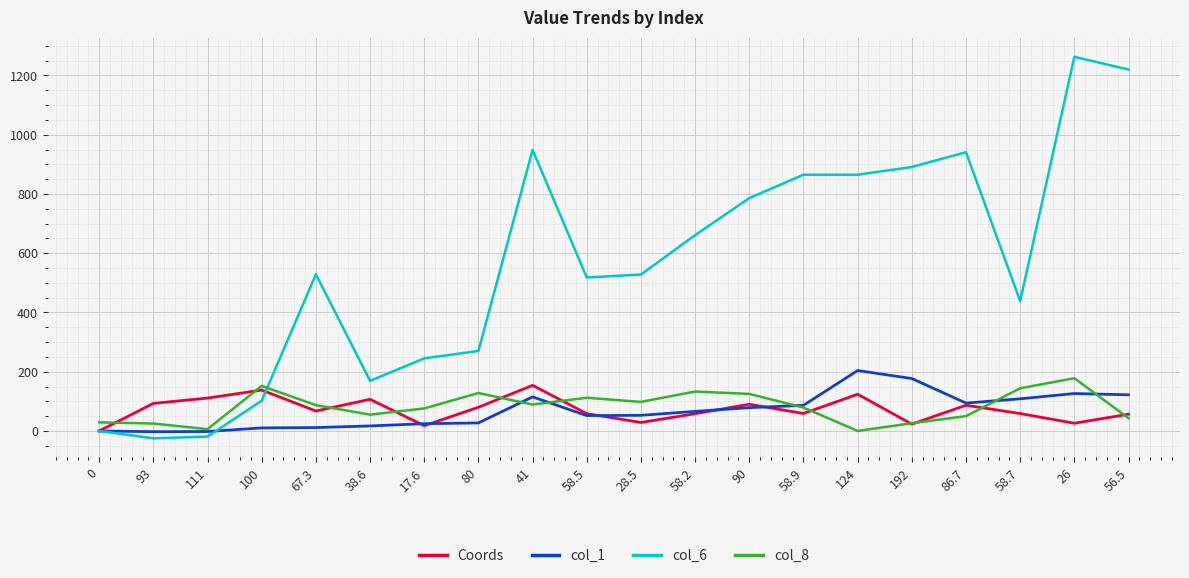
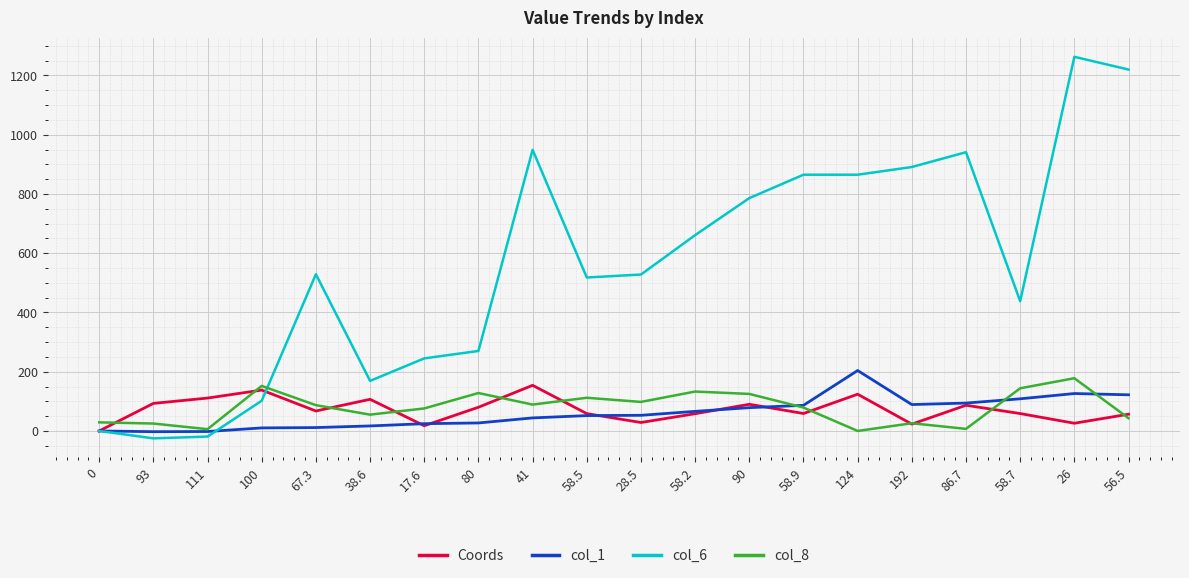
col_1, 41: 120 -> 40
col_1, 192: 180 -> 90
col_8, 86.7: 50 -> 10
